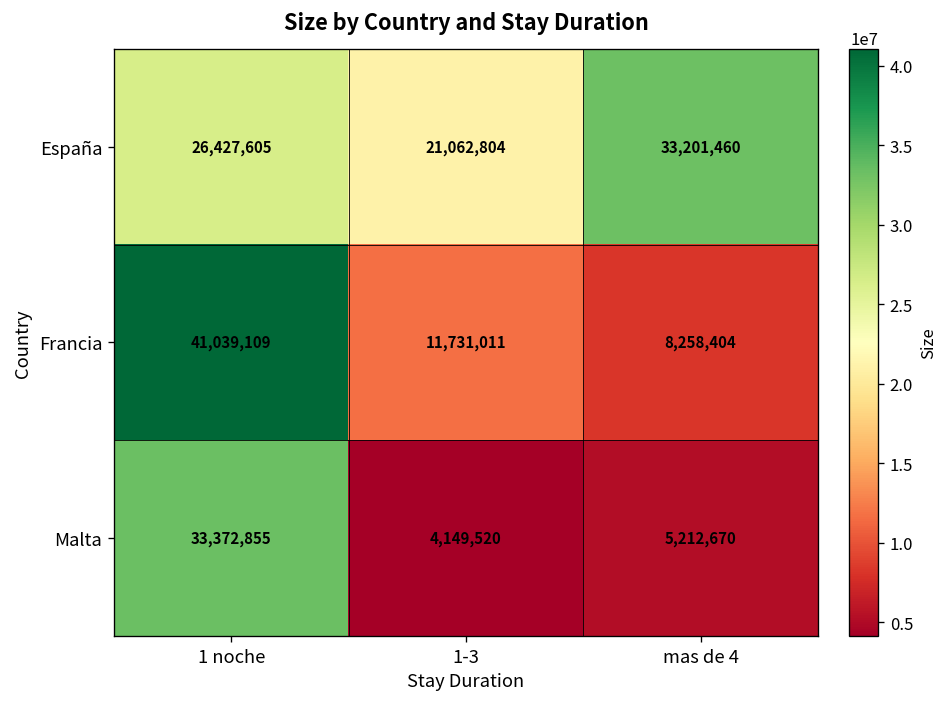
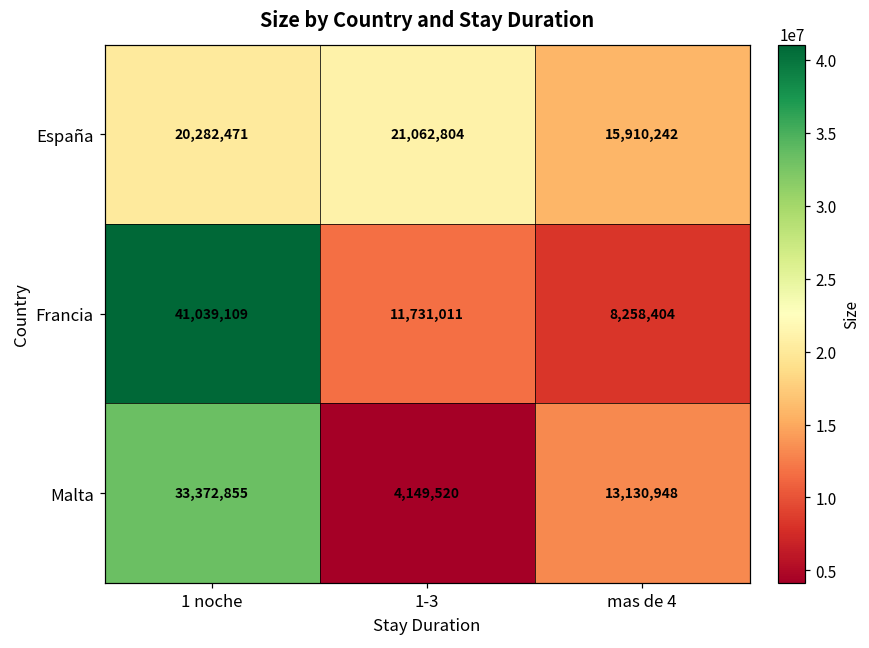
España, 1 noche: 26,427,605 -> 20,282,471
España, mas de 4: 33,201,460 -> 15,910,242
Malta, mas de 4: 5,212,670 -> 13,130,948
